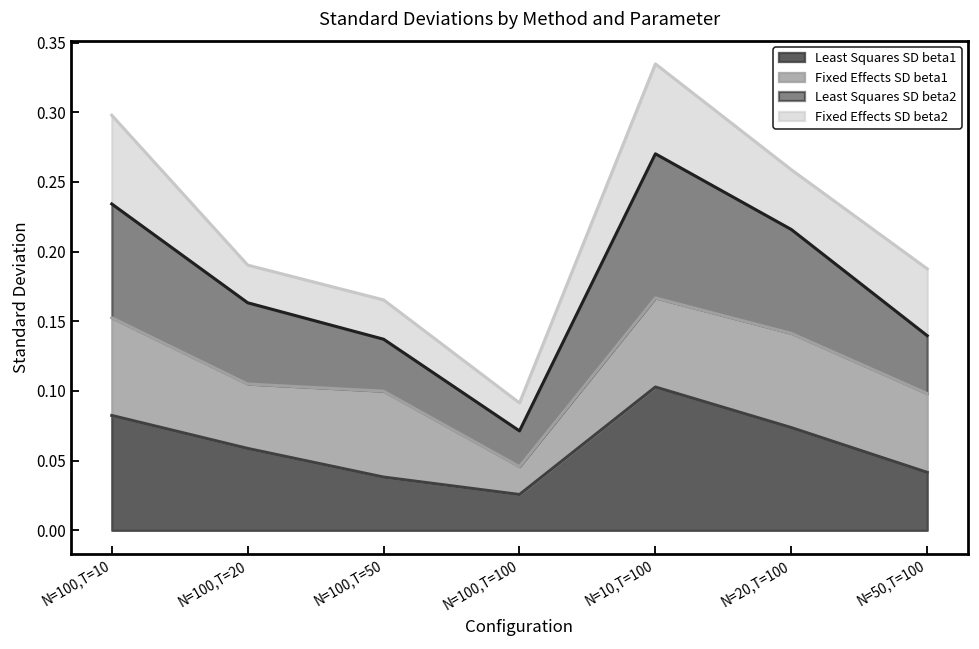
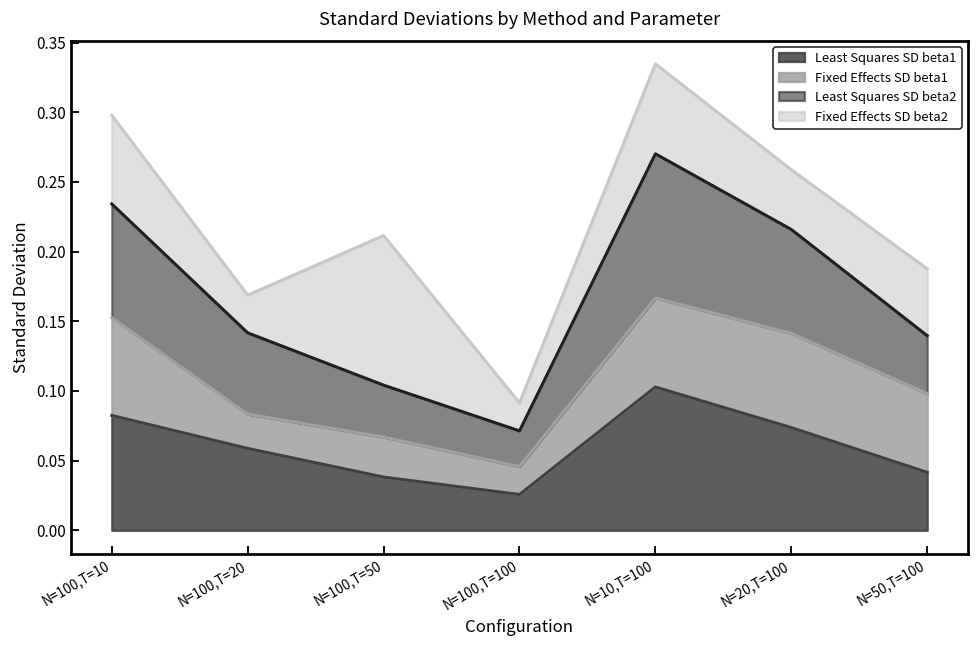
Fixed Effects SD beta1, N=100,T=20: 0.046 -> 0.025
Fixed Effects SD beta1, N=100,T=50: 0.062 -> 0.029
Fixed Effects SD beta2, N=100,T=50: 0.028 -> 0.107
